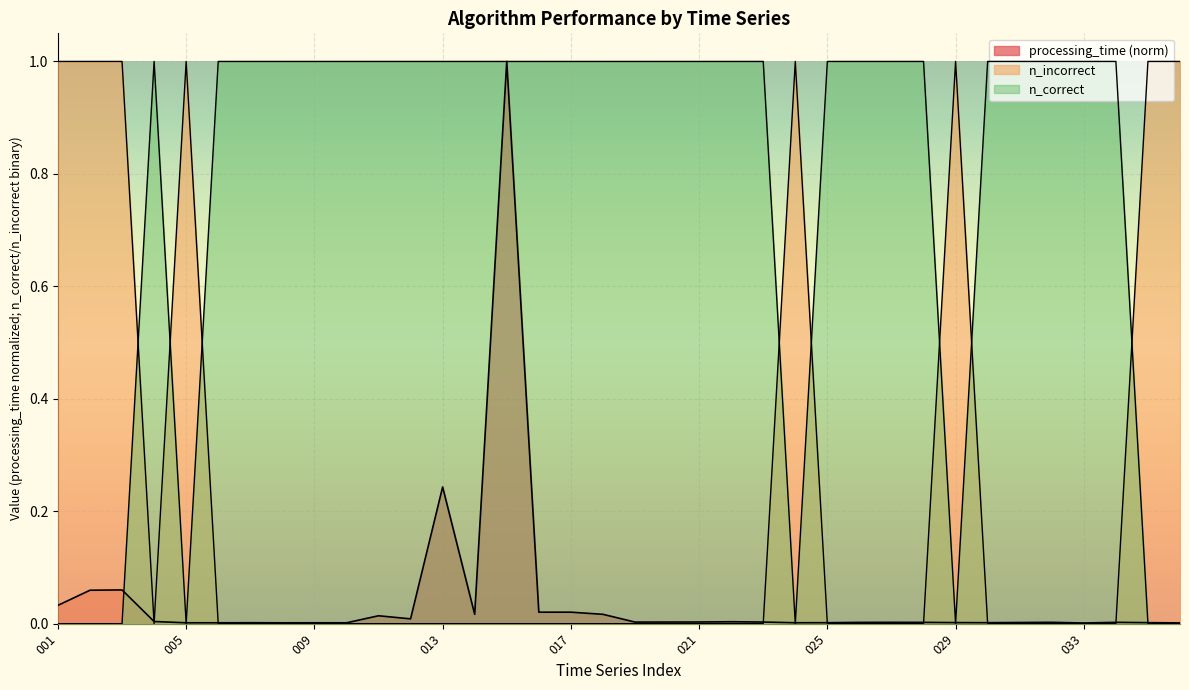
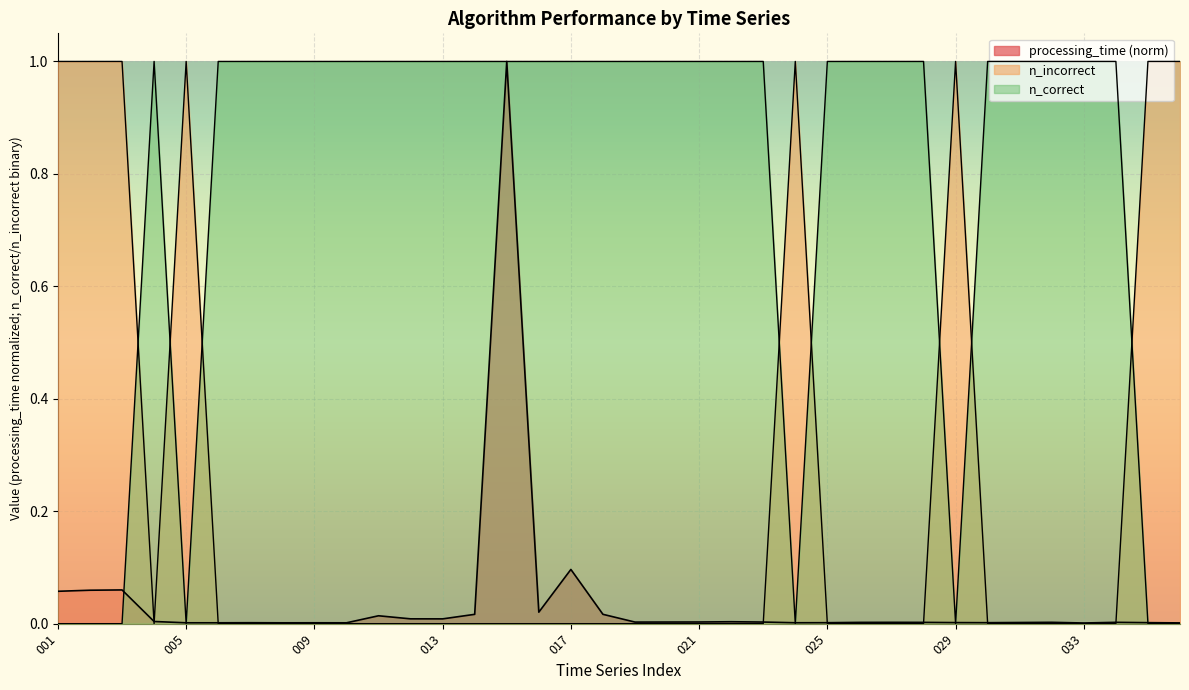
processing_time (norm), 001: 0.03 -> 0.06
processing_time (norm), 013: 0.24 -> 0.01
processing_time (norm), 017: 0.02 -> 0.10
